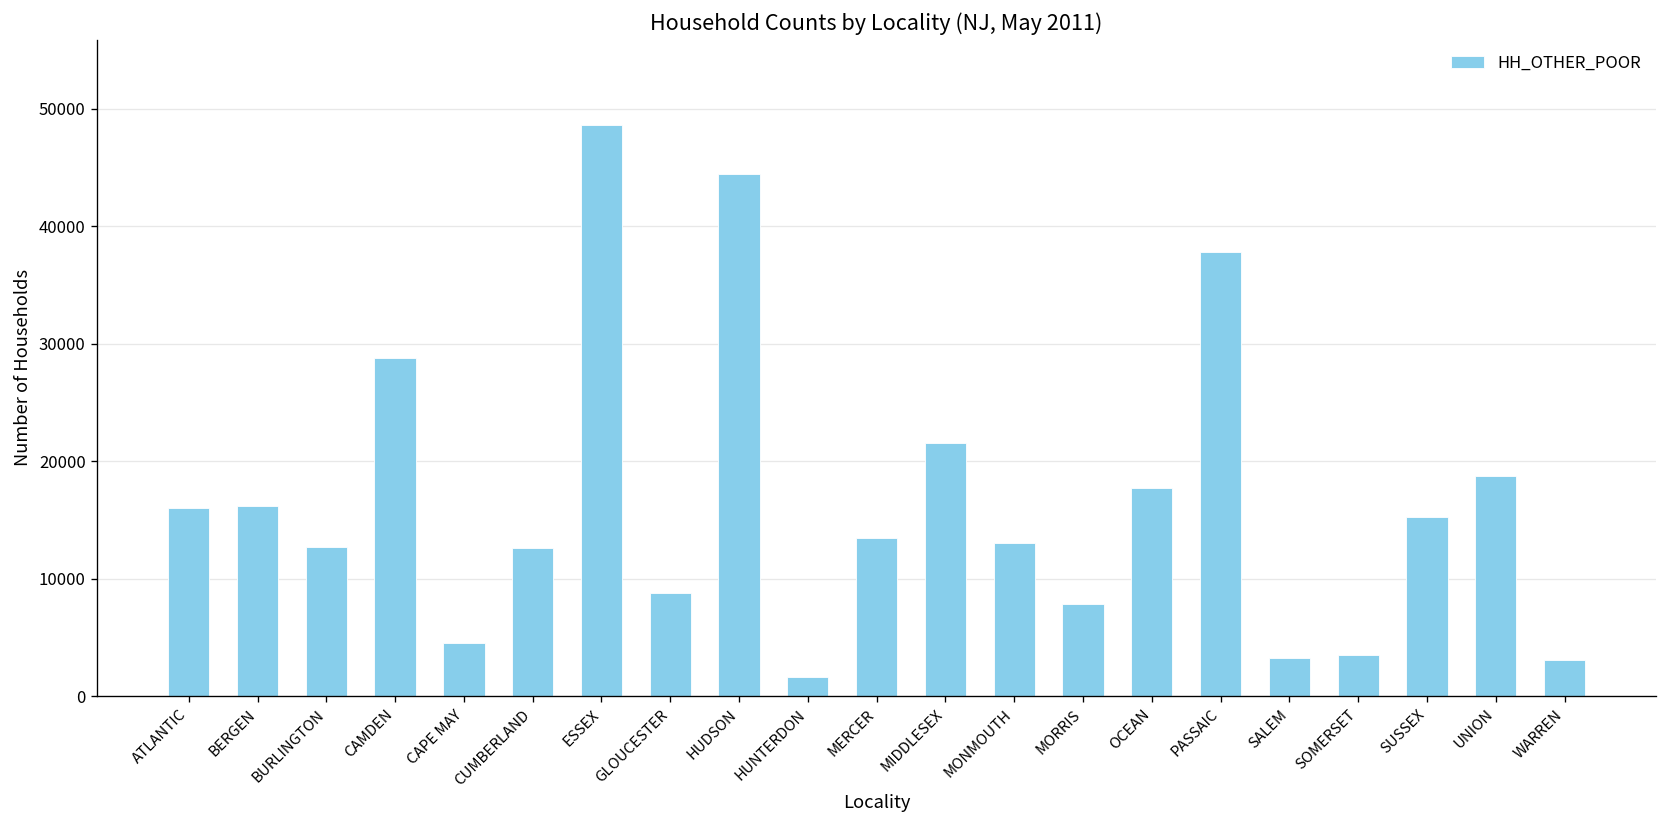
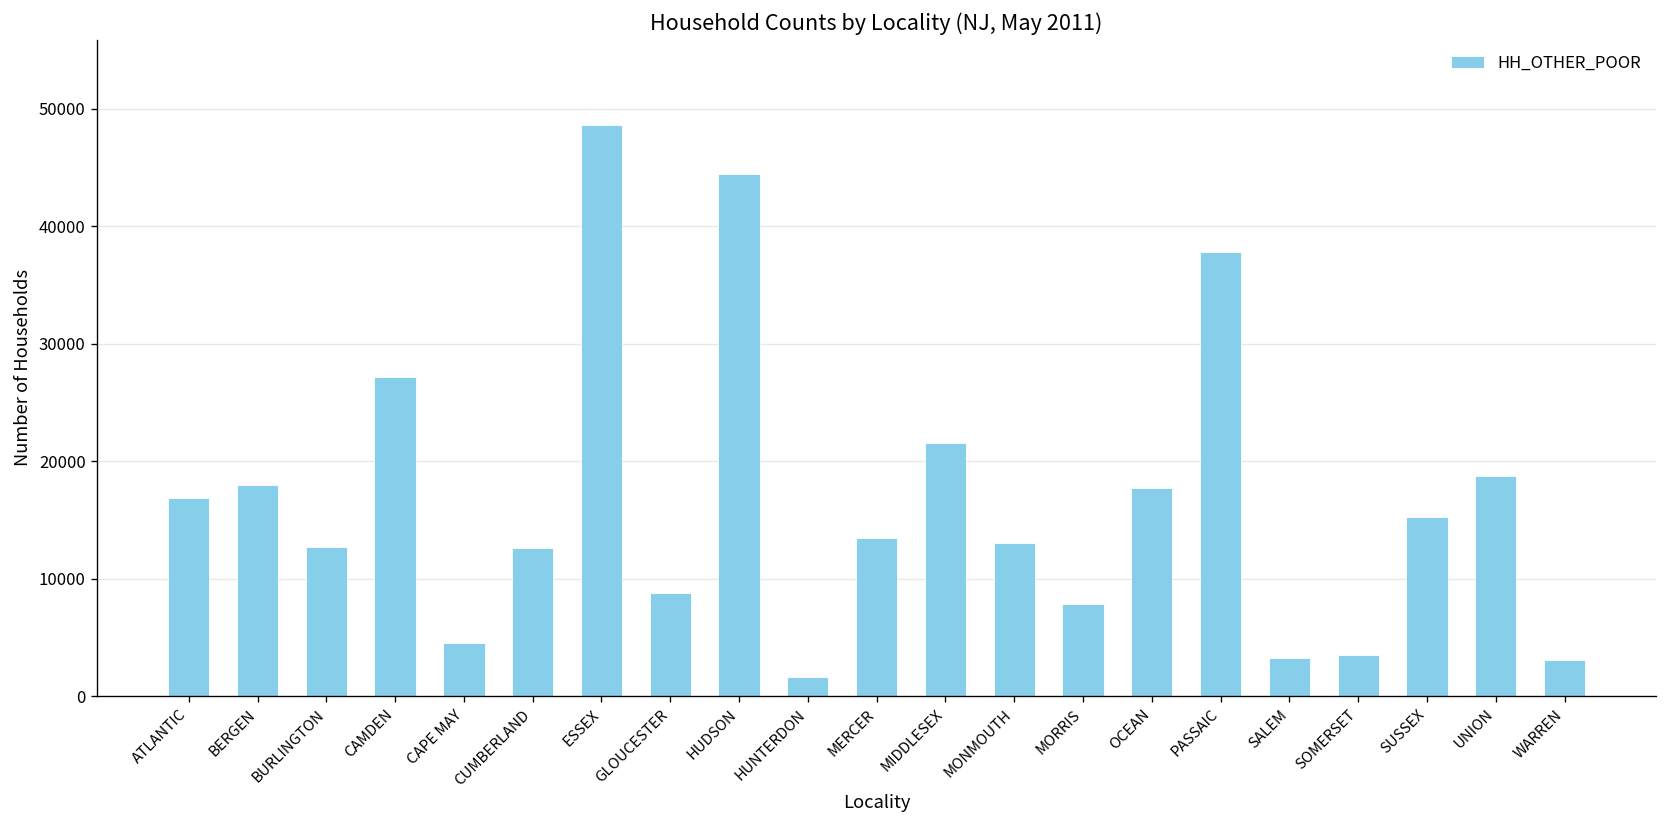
ATLANTIC: 16000 -> 17000
BERGEN: 16000 -> 18000
CAMDEN: 29000 -> 27000
